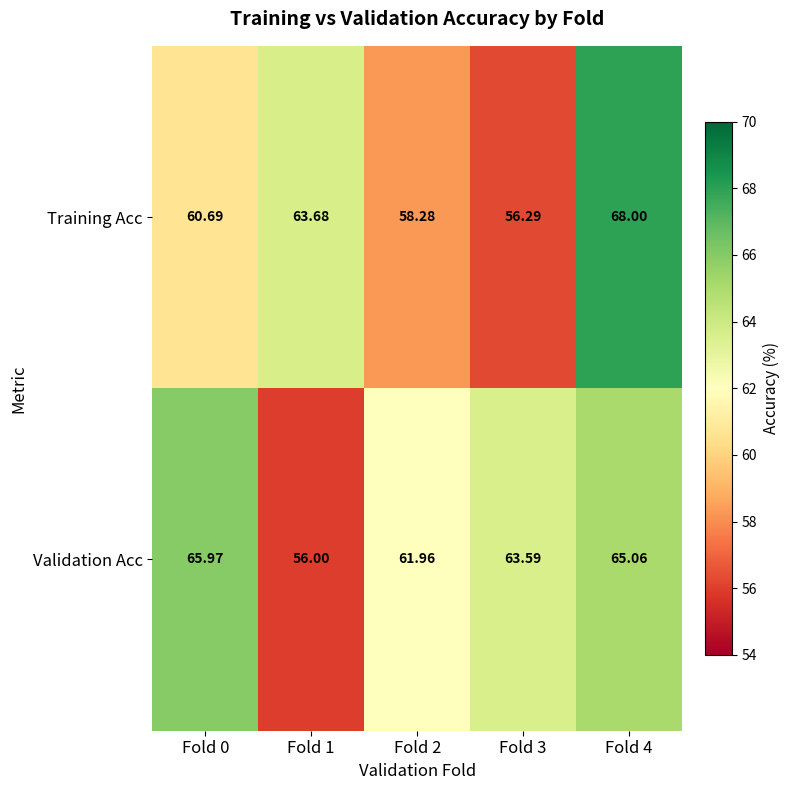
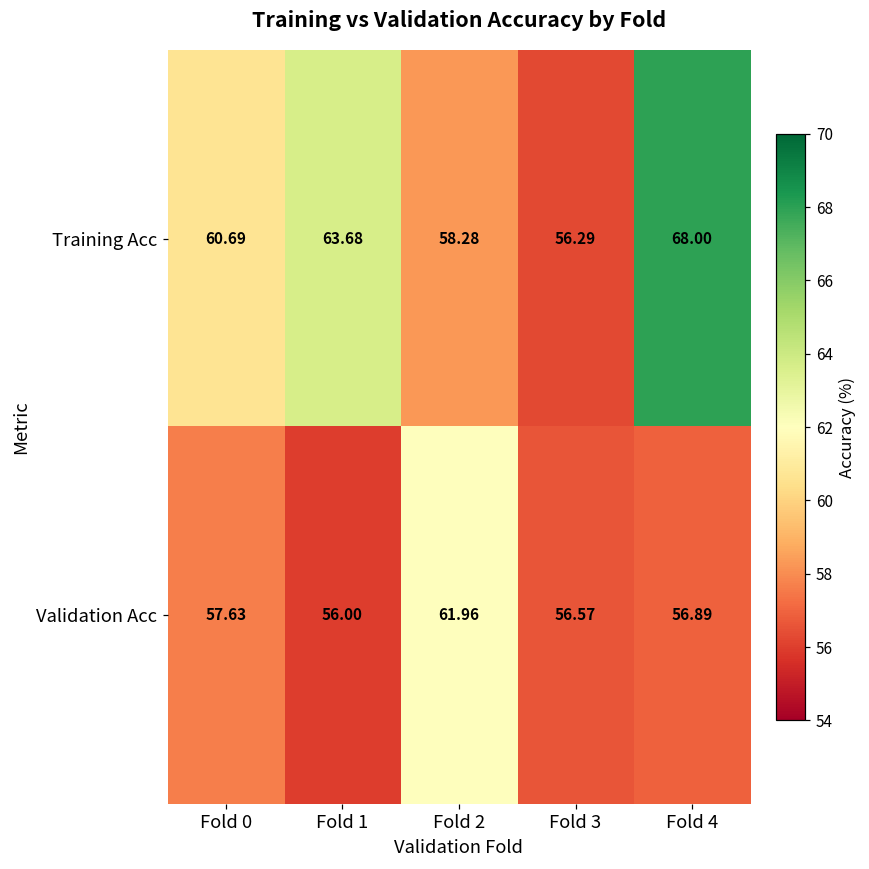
Validation Acc, Fold 0: 65.97 -> 57.63
Validation Acc, Fold 3: 63.59 -> 56.57
Validation Acc, Fold 4: 65.06 -> 56.89
